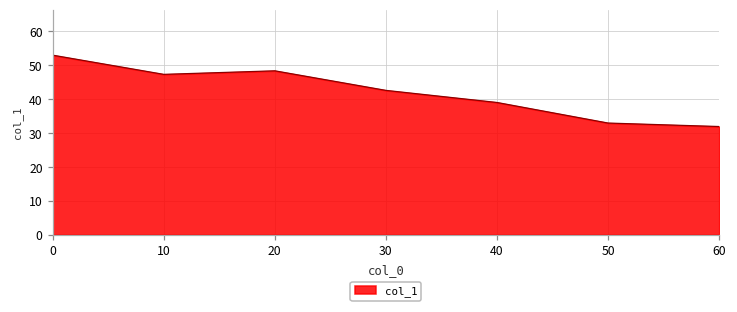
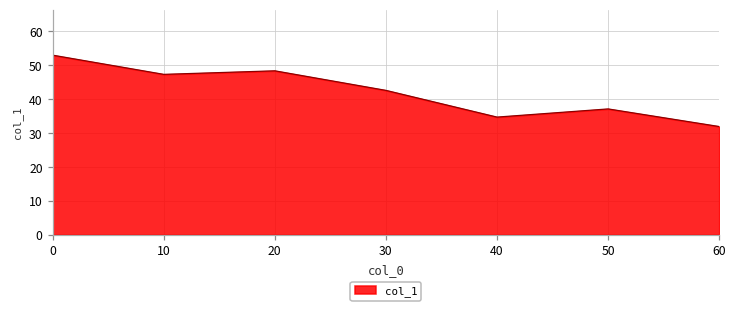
40: 39 -> 35
50: 33 -> 37
